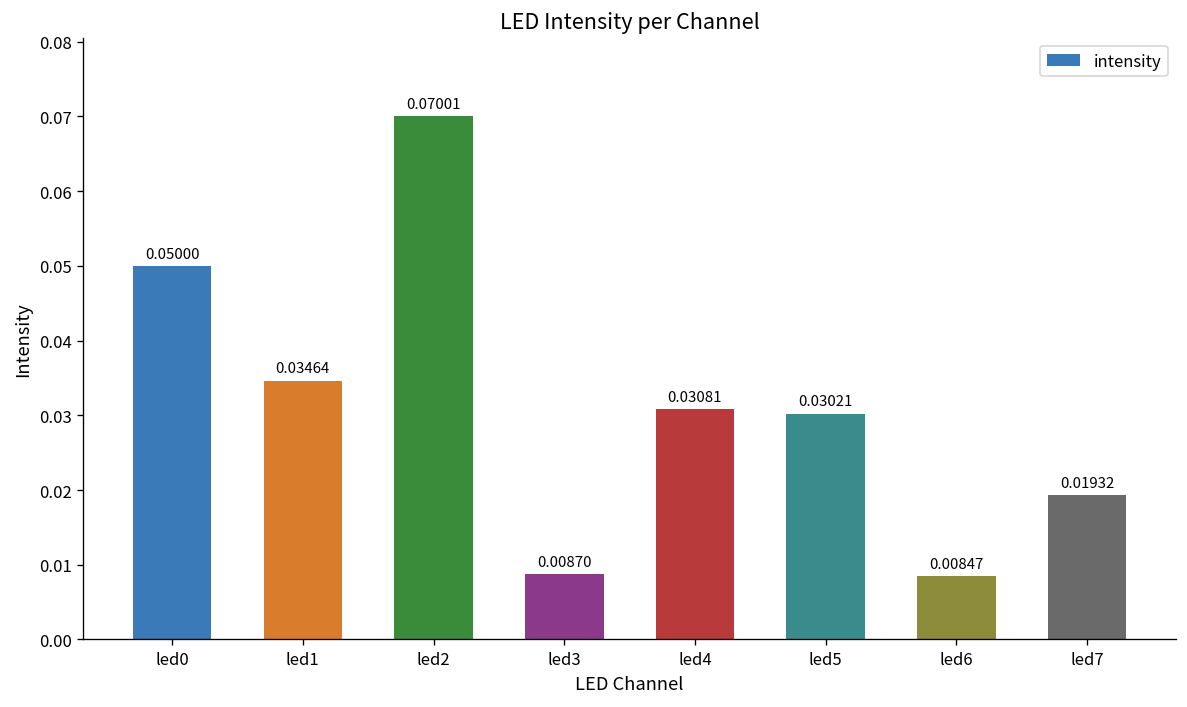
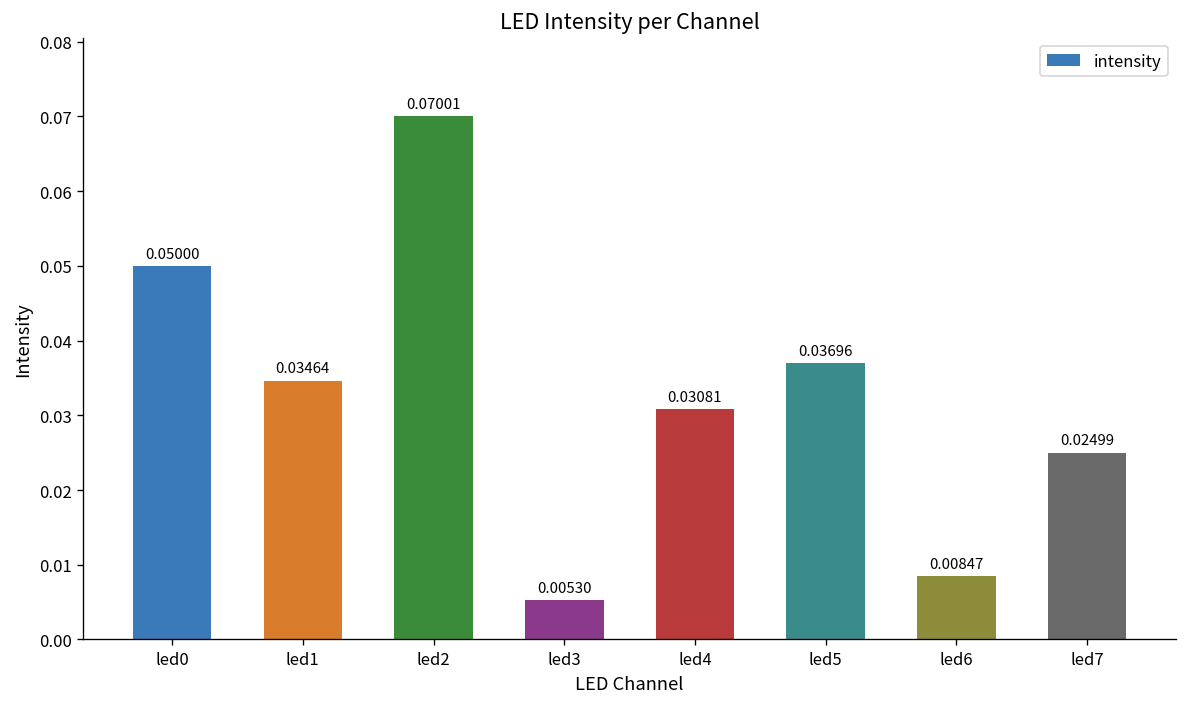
led3: 0.00870 -> 0.00530
led5: 0.03021 -> 0.03696
led7: 0.01932 -> 0.02499
